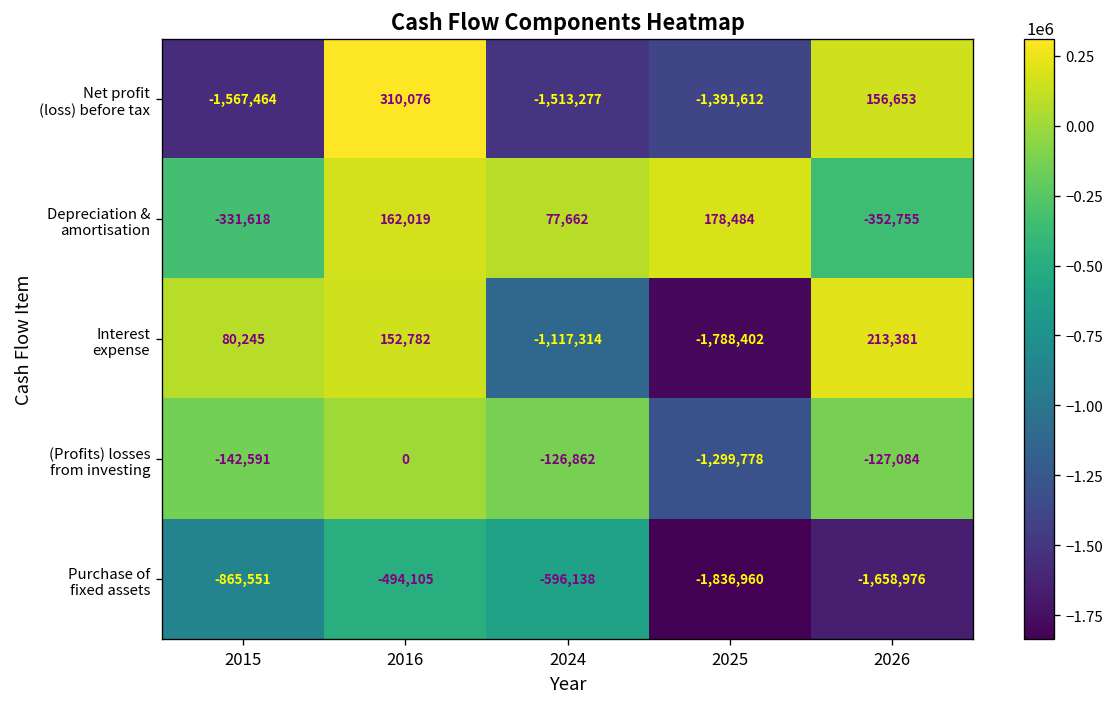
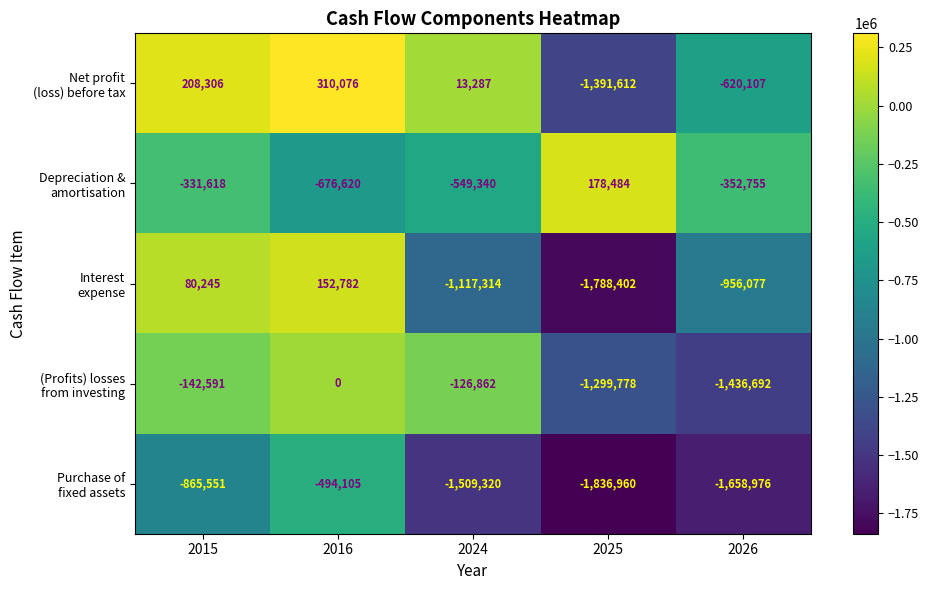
Net profit (loss) before tax, 2015: -1,567,464 -> 208,306
Net profit (loss) before tax, 2024: -1,513,277 -> 13,287
Net profit (loss) before tax, 2026: 156,653 -> -620,107
Depreciation & amortisation, 2016: 162,019 -> -676,620
Depreciation & amortisation, 2024: 77,662 -> -549,340
Interest expense, 2026: 213,381 -> -956,077
(Profits) losses from investing, 2026: -127,084 -> -1,436,692
Purchase of fixed assets, 2024: -596,138 -> -1,509,320
